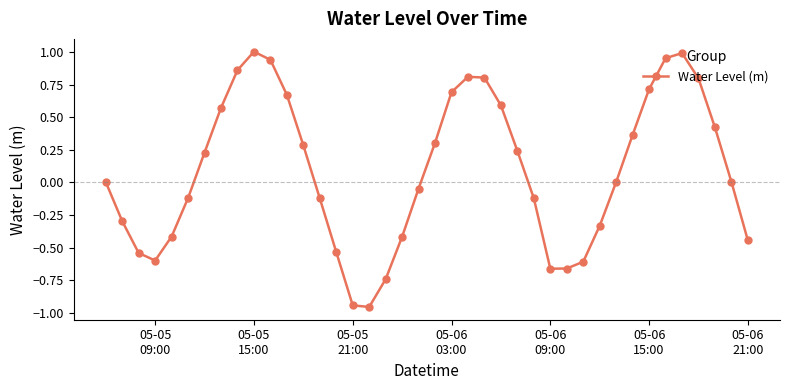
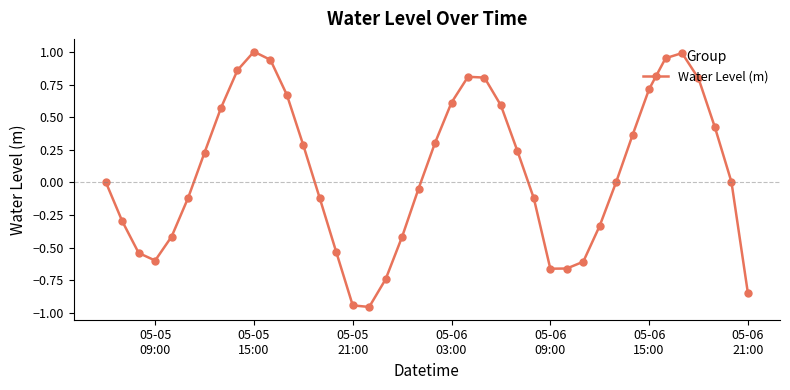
05-06 03:00: 0.69 -> 0.61
05-06 21:00: -0.44 -> -0.85
